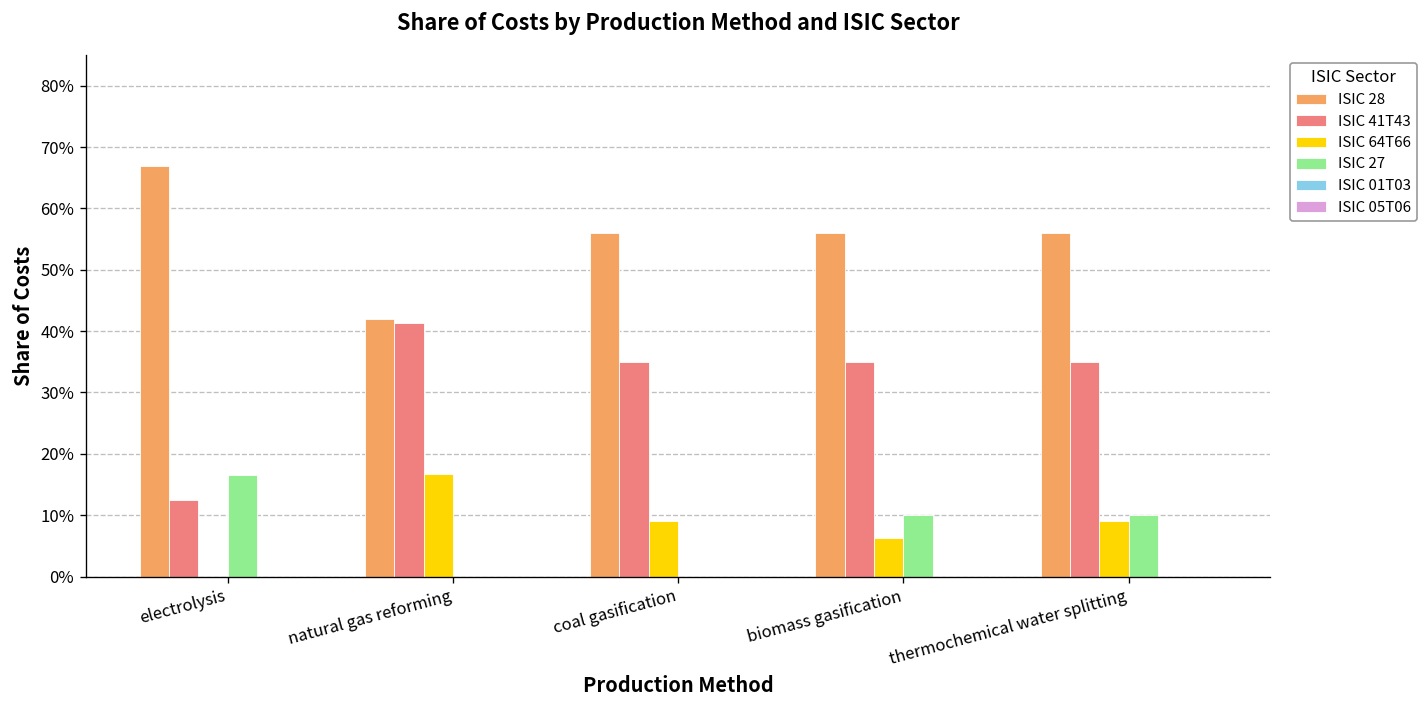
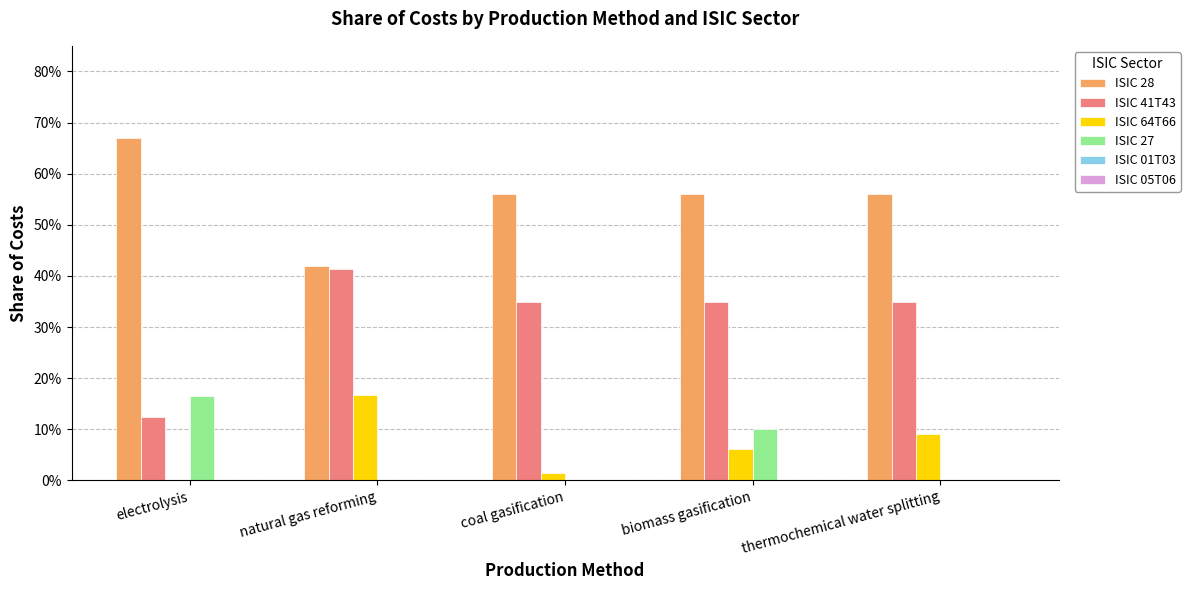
ISIC 64T66, coal gasification: 9% -> 1%
ISIC 27, thermochemical water splitting: 10% -> 0%
